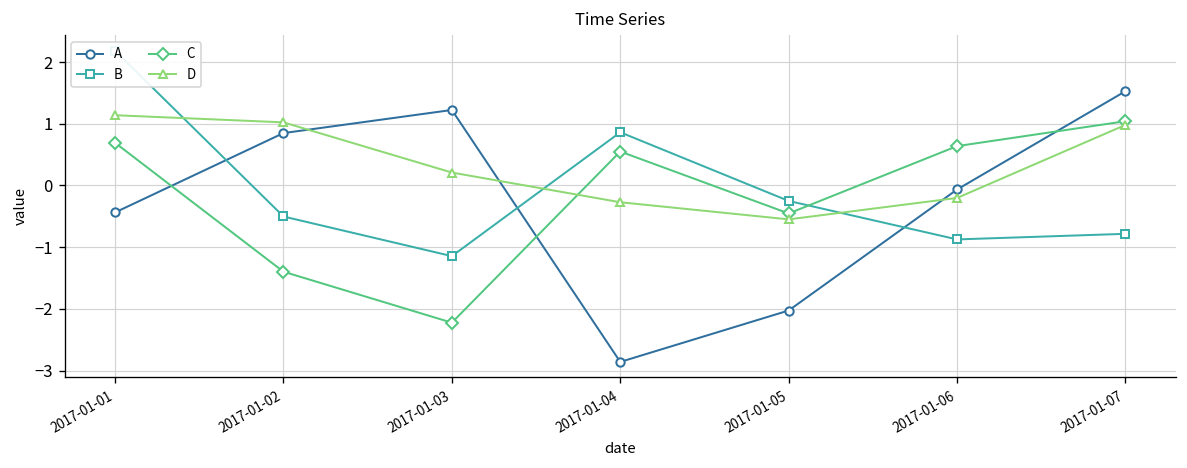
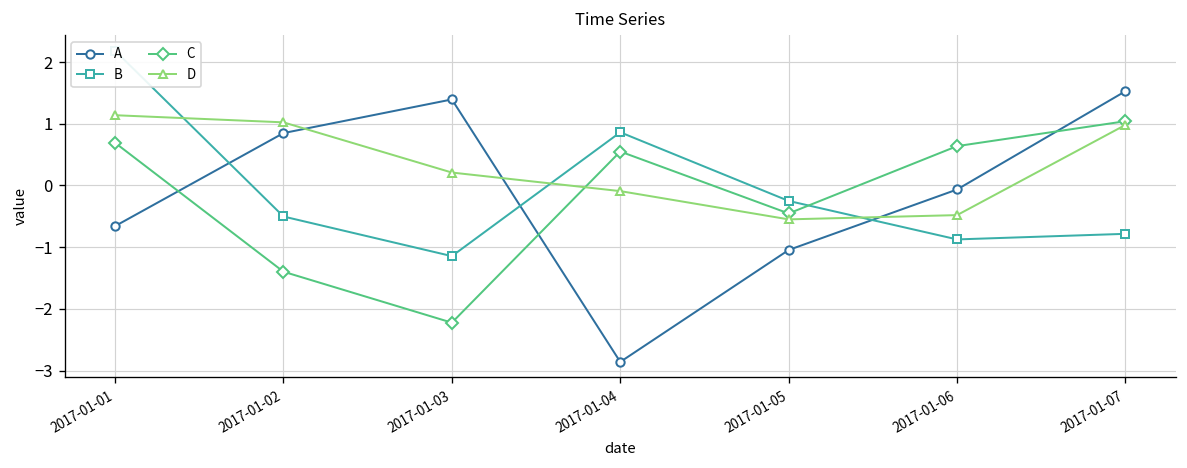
A, 2017-01-01: -0.4 -> -0.7
A, 2017-01-03: 1.2 -> 1.4
D, 2017-01-04: -0.3 -> -0.1
A, 2017-01-05: -2.0 -> -1.0
D, 2017-01-06: -0.2 -> -0.5
